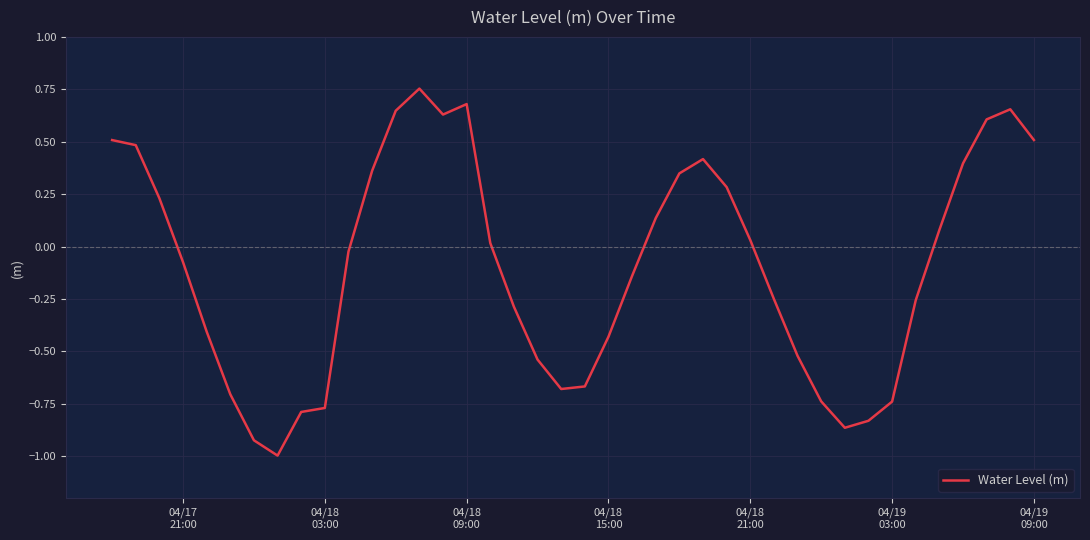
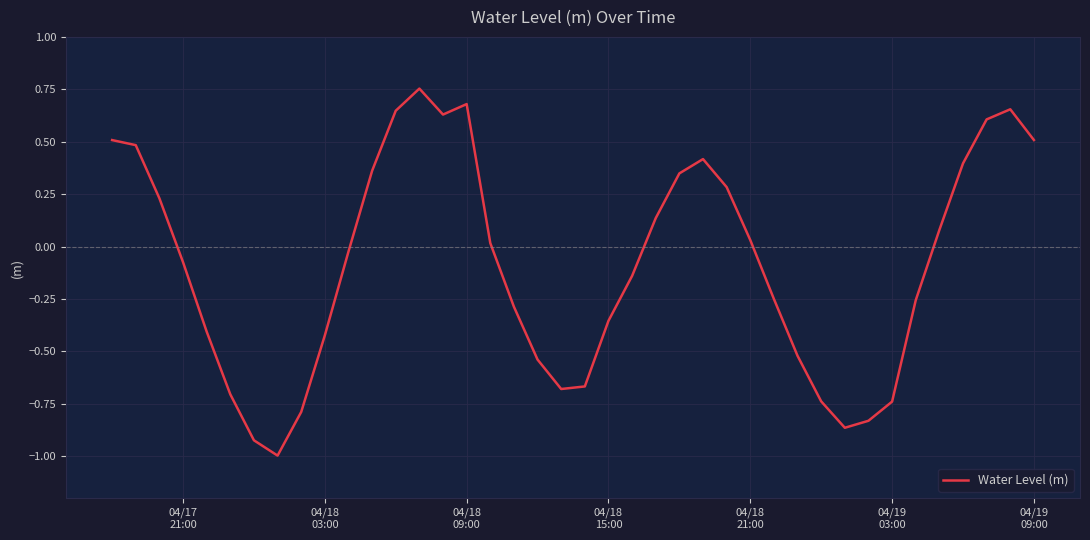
04/18 03:00: -0.77 -> -0.42
04/18 15:00: -0.43 -> -0.35
